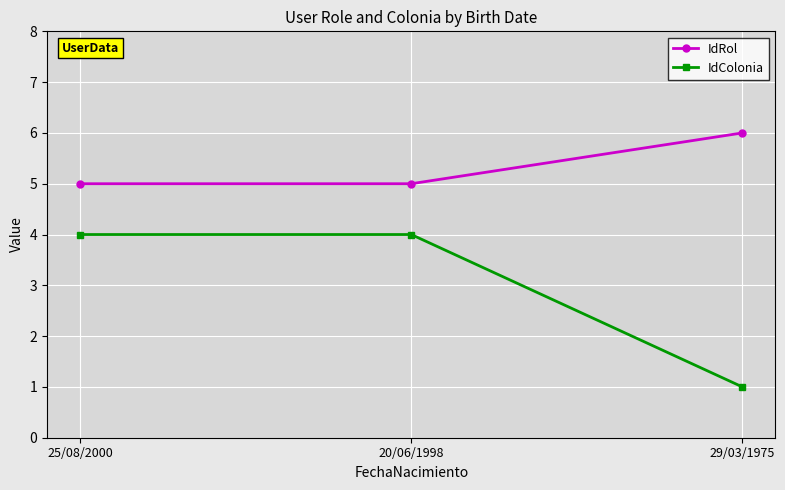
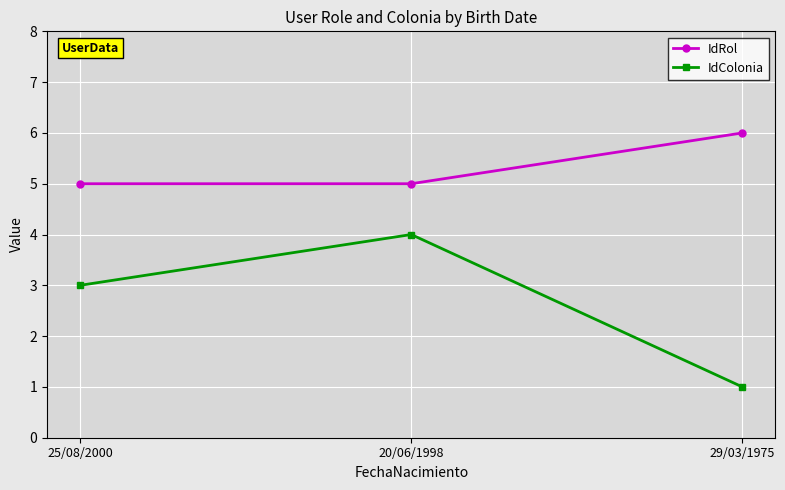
IdColonia, 25/08/2000: 4 -> 3
